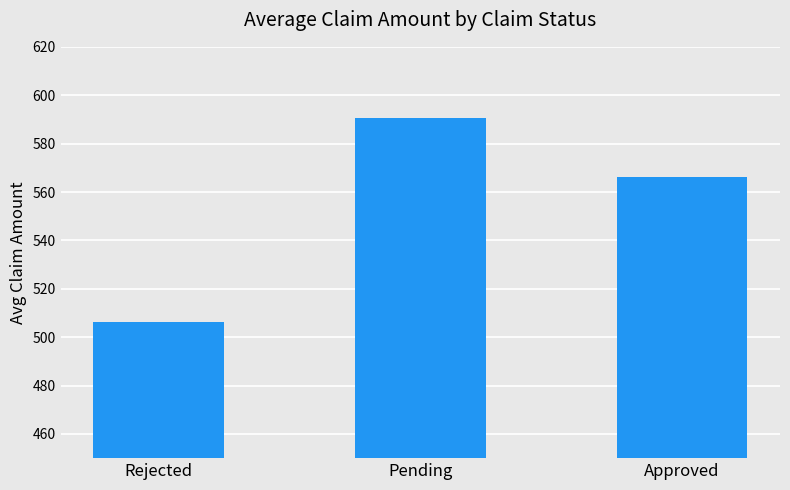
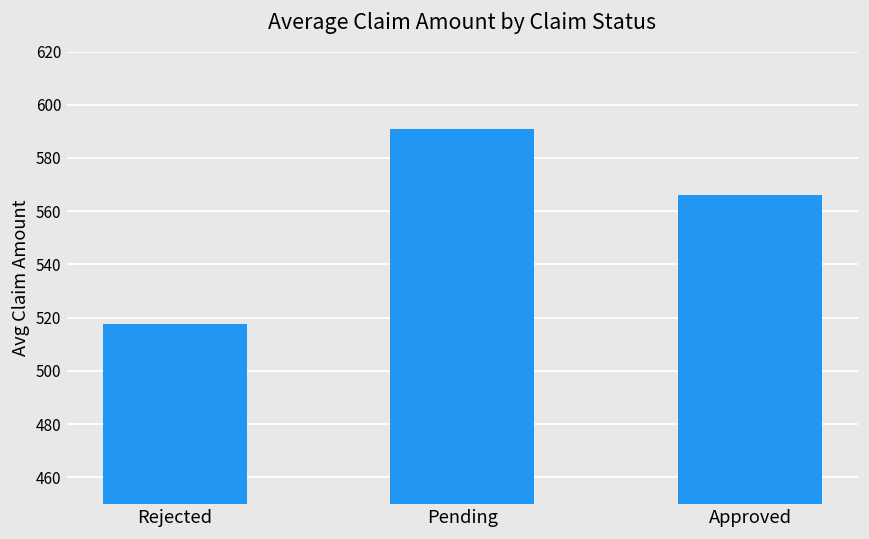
Rejected: 506 -> 518
